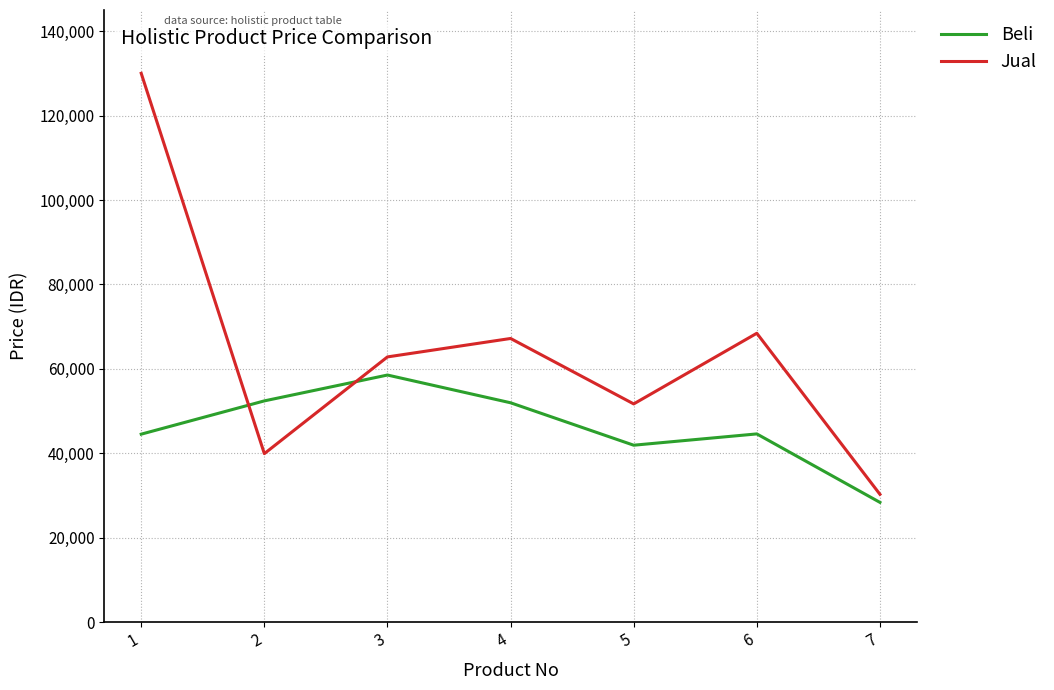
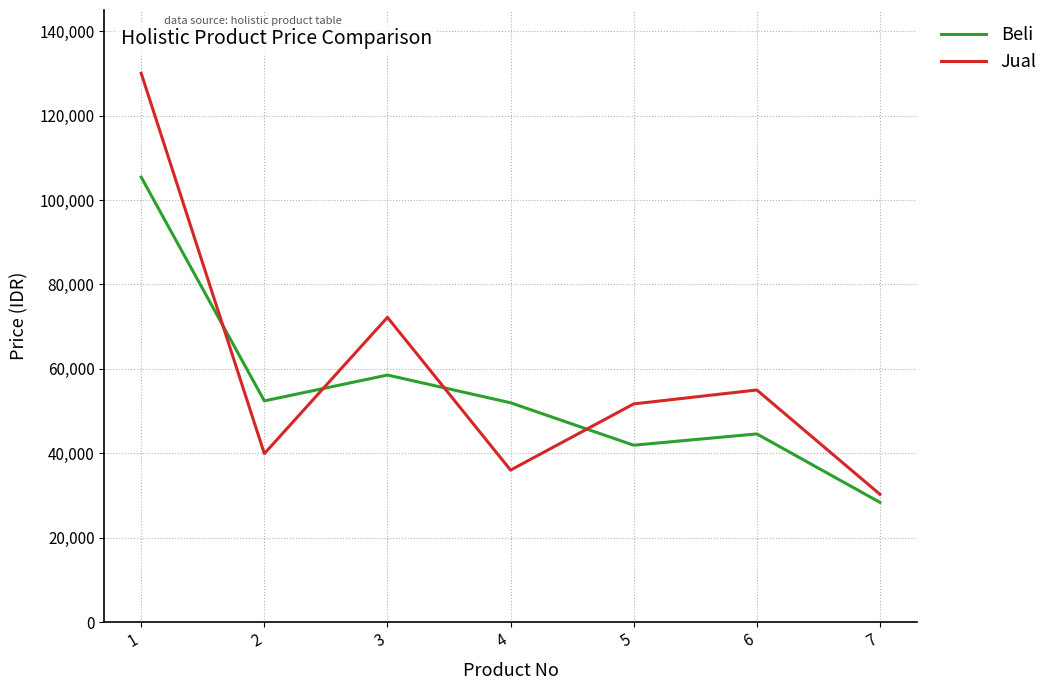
Beli, 1: 45,000 -> 105,000
Jual, 3: 63,000 -> 72,000
Jual, 4: 67,000 -> 36,000
Jual, 6: 68,000 -> 55,000
